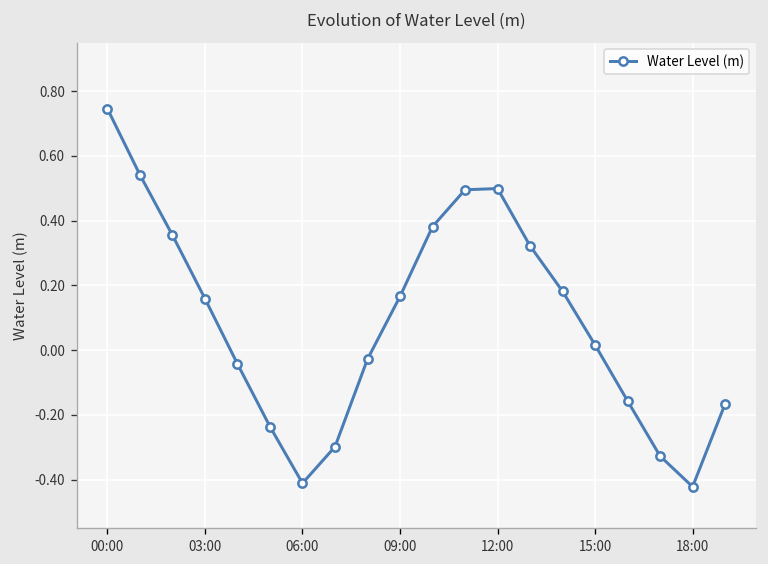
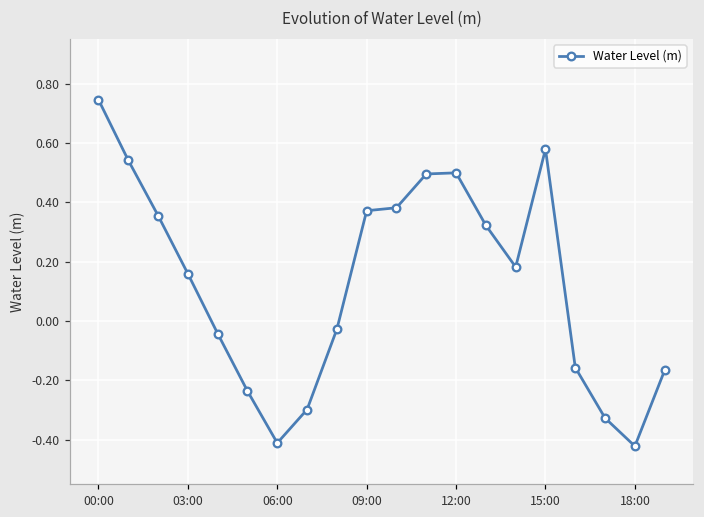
09:00: 0.17 -> 0.37
15:00: 0.02 -> 0.58
